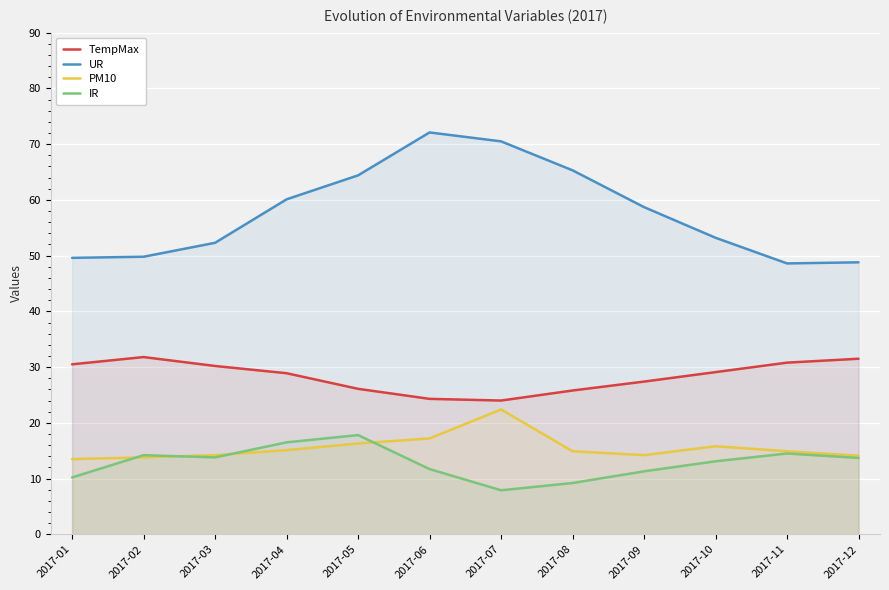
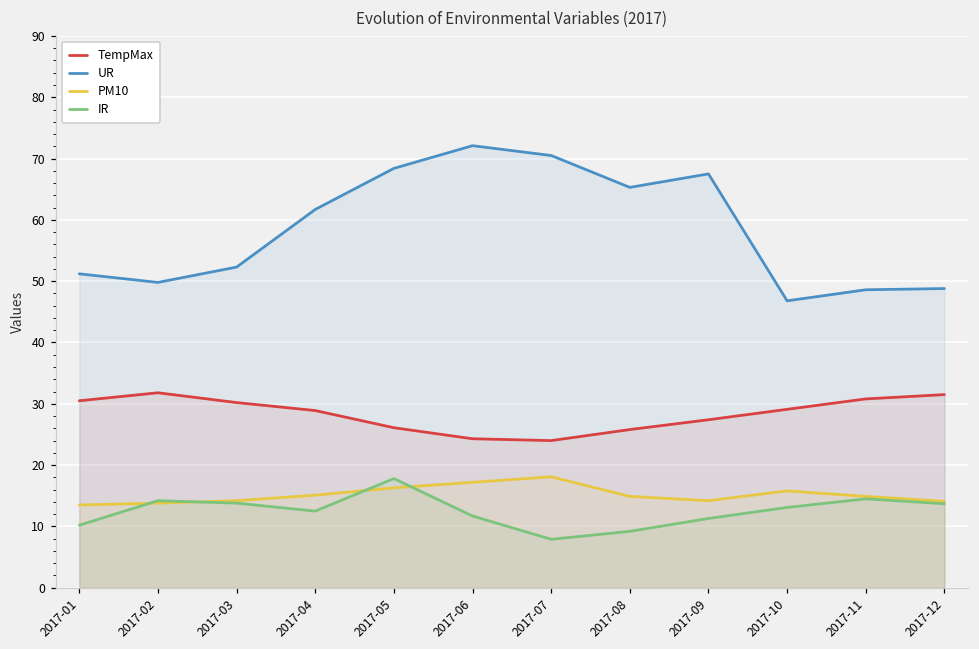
UR, 2017-01: 50 -> 51
UR, 2017-04: 60 -> 62
IR, 2017-04: 17 -> 13
UR, 2017-05: 64 -> 68
PM10, 2017-07: 22 -> 18
UR, 2017-09: 59 -> 68
UR, 2017-10: 53 -> 47
